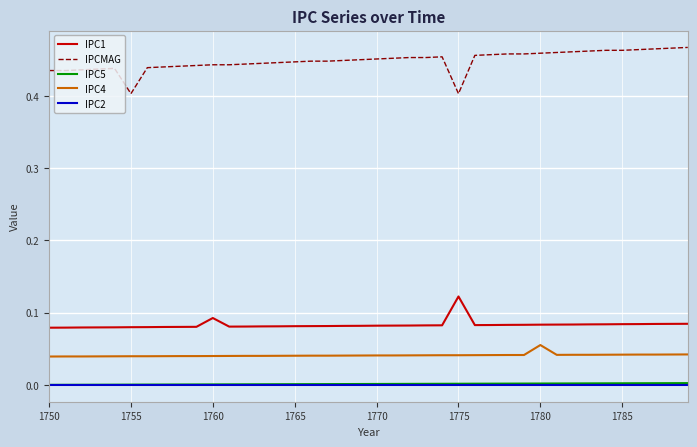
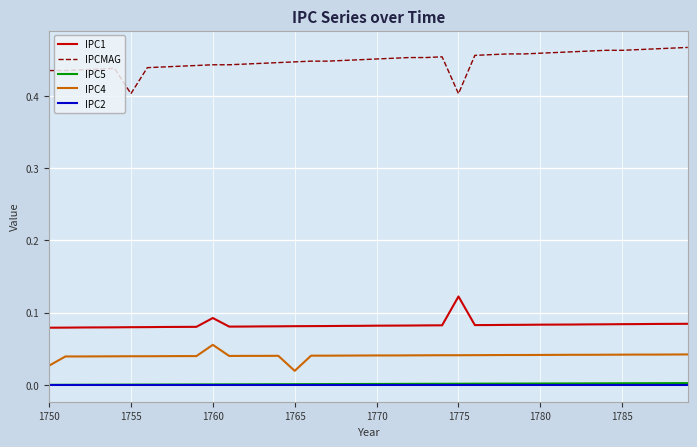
IPC4, 1750: 0.04 -> 0.03
IPC4, 1760: 0.04 -> 0.06
IPC4, 1765: 0.04 -> 0.02
IPC4, 1780: 0.06 -> 0.04
